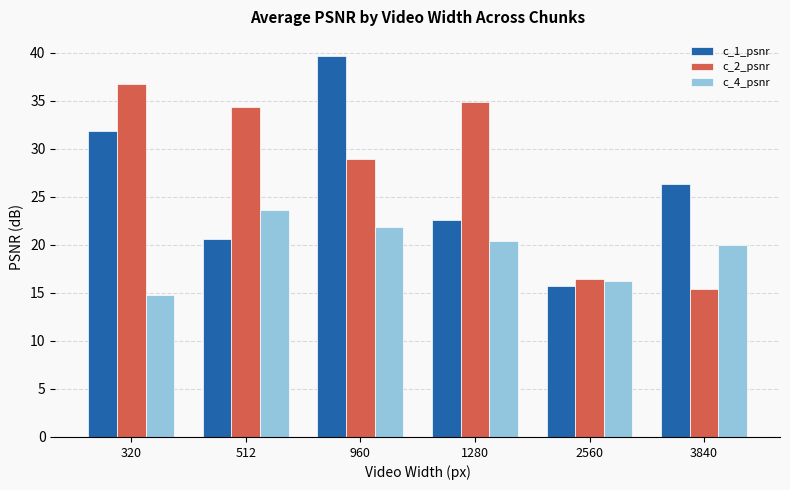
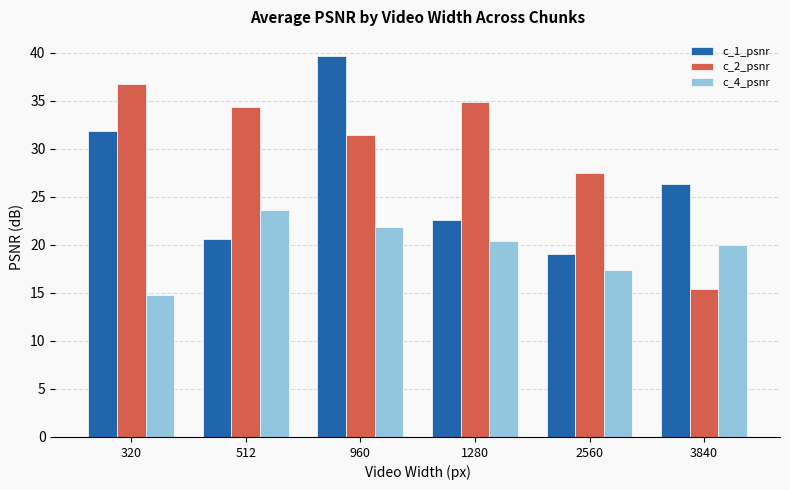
c_2_psnr, 960: 29 -> 31
c_1_psnr, 2560: 16 -> 19
c_2_psnr, 2560: 16 -> 28
c_4_psnr, 2560: 16 -> 17
